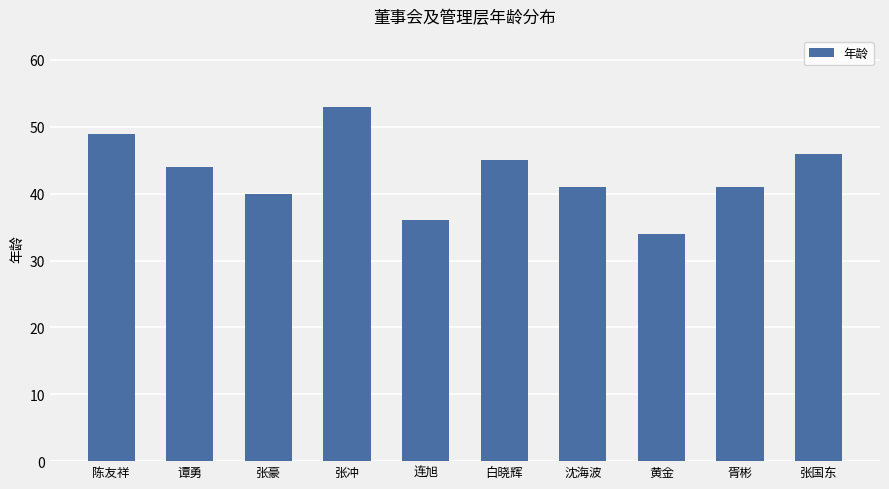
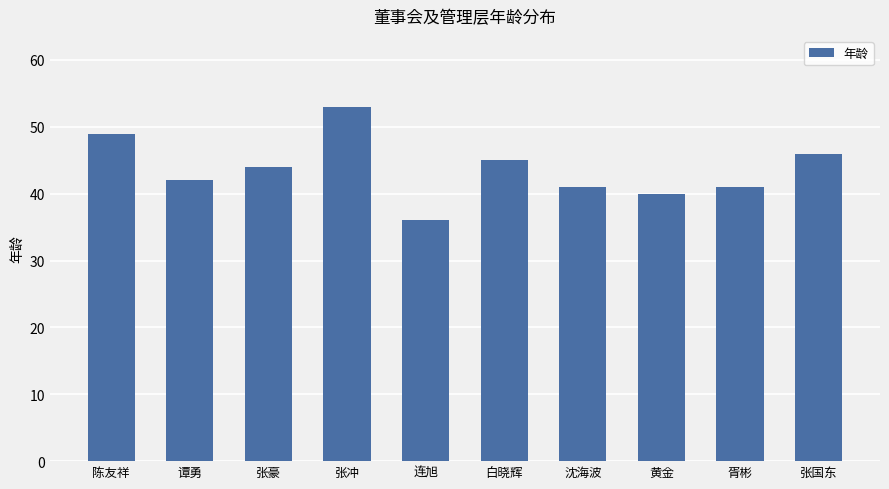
谭勇: 44 -> 42
张豪: 40 -> 44
黄金: 34 -> 40
